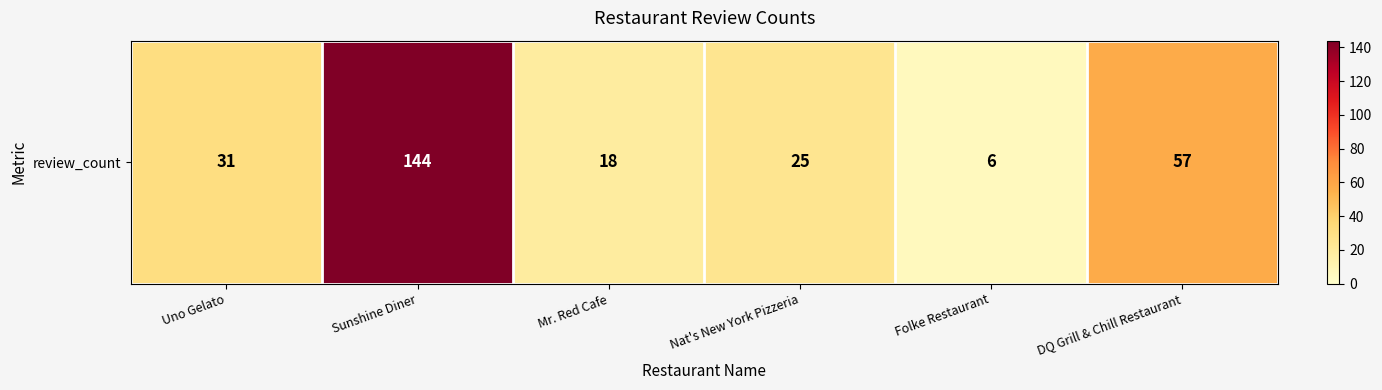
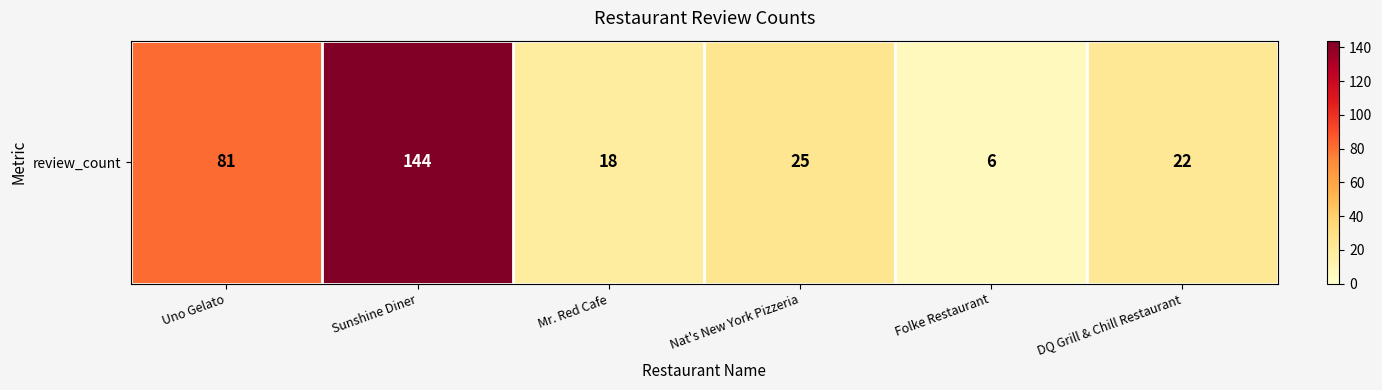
review_count, Uno Gelato: 31 -> 81
review_count, DQ Grill & Chill Restaurant: 57 -> 22
